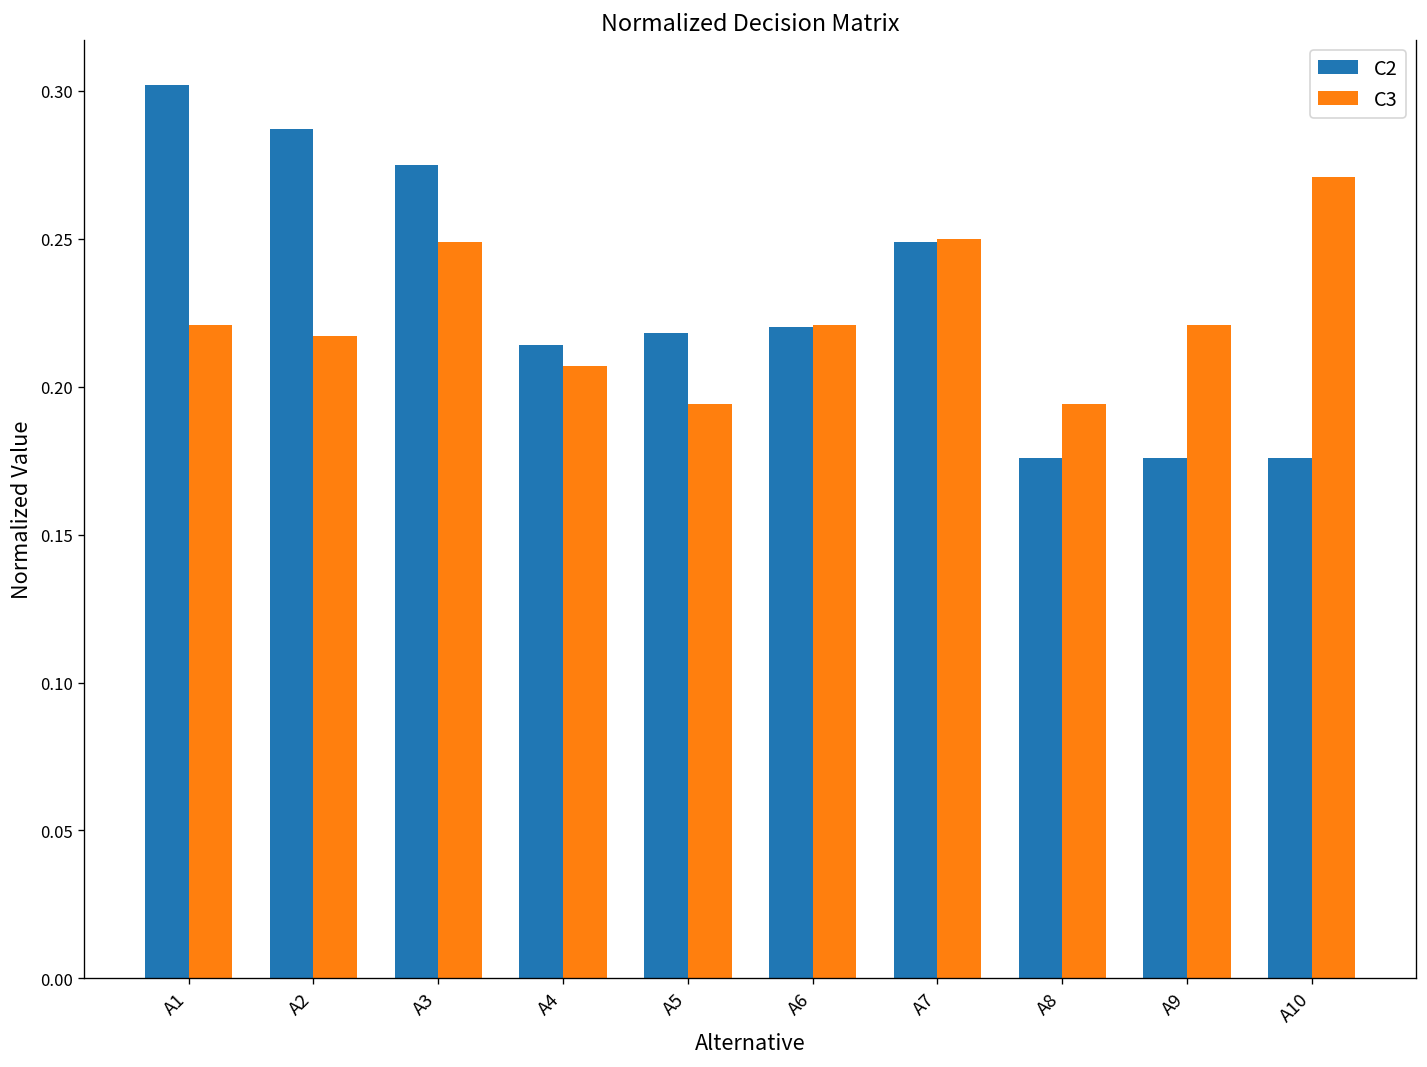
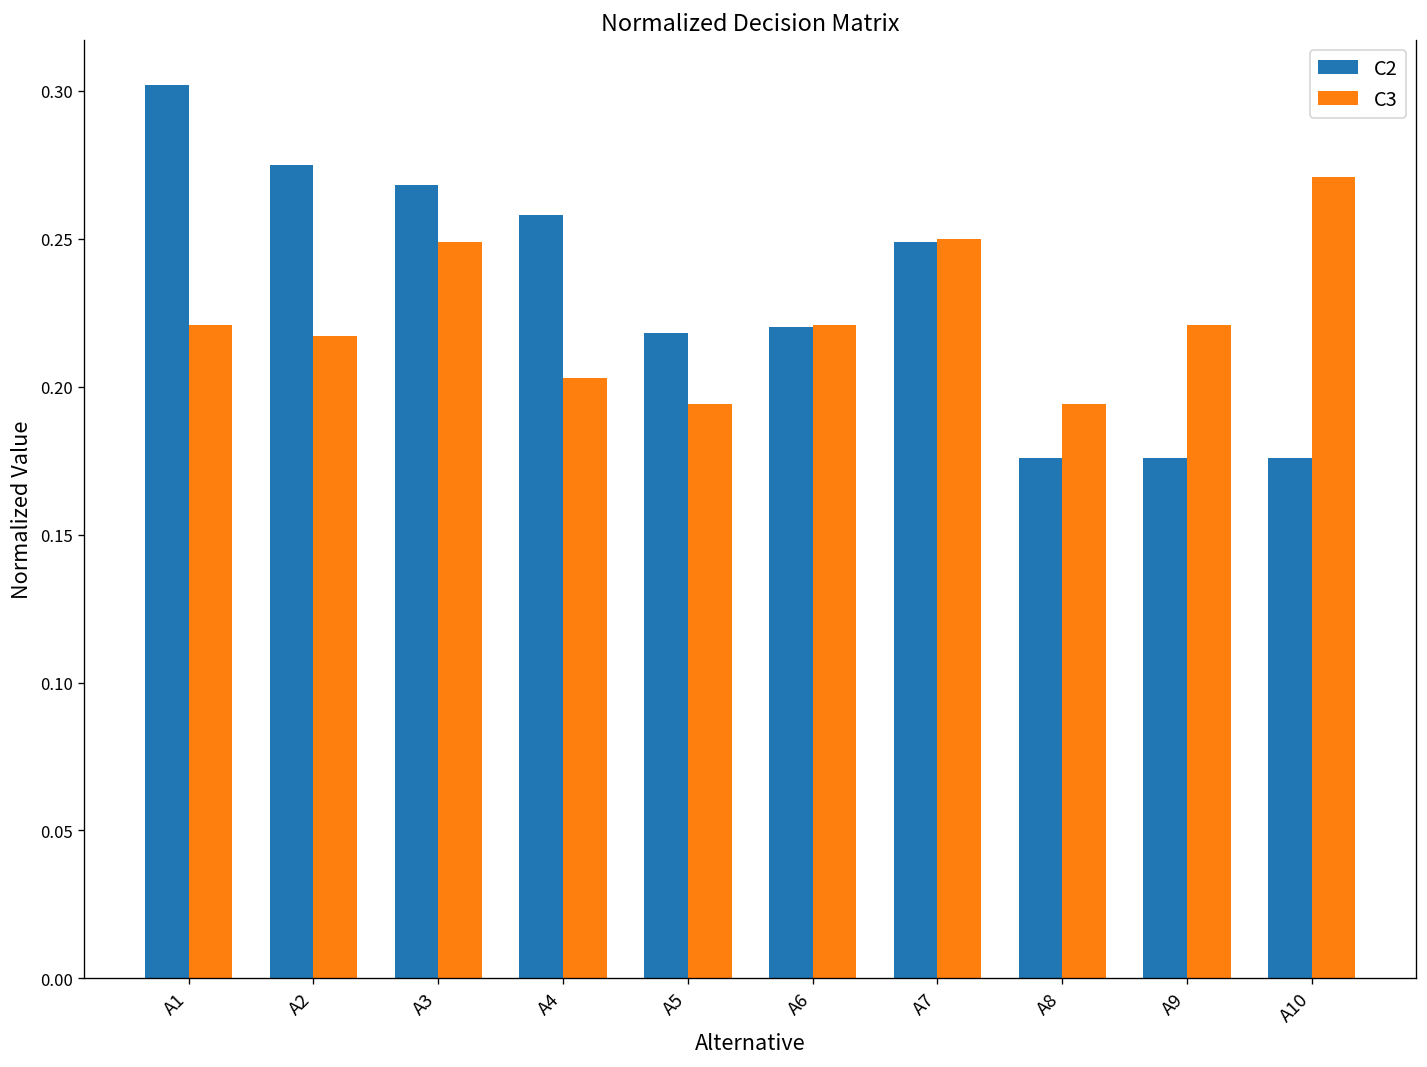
C2, A2: 0.287 -> 0.275
C2, A3: 0.275 -> 0.268
C2, A4: 0.214 -> 0.258
C3, A4: 0.207 -> 0.203
